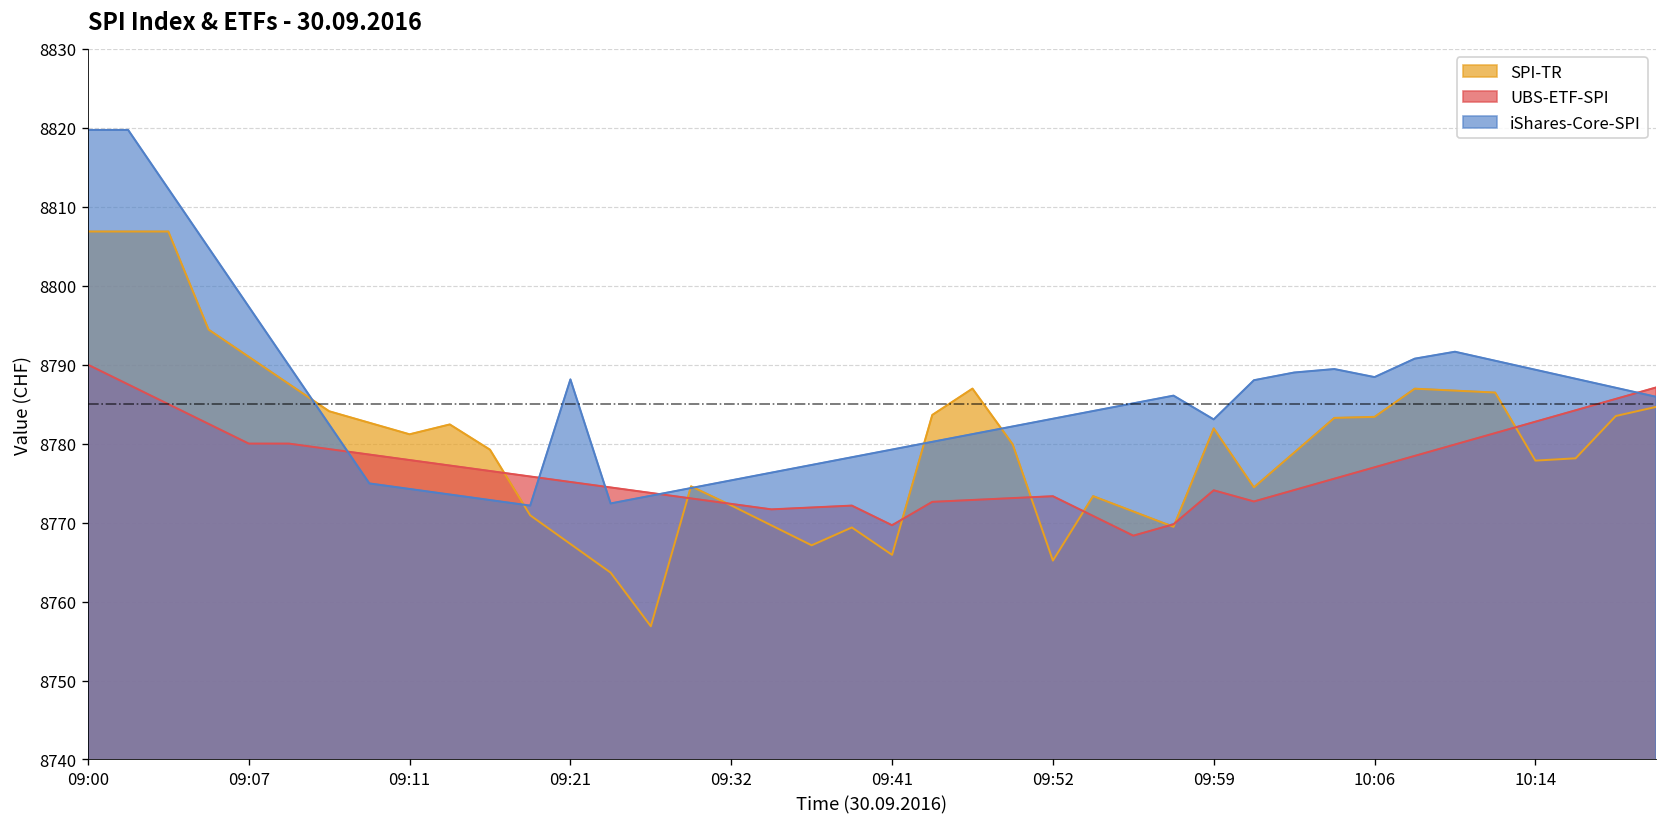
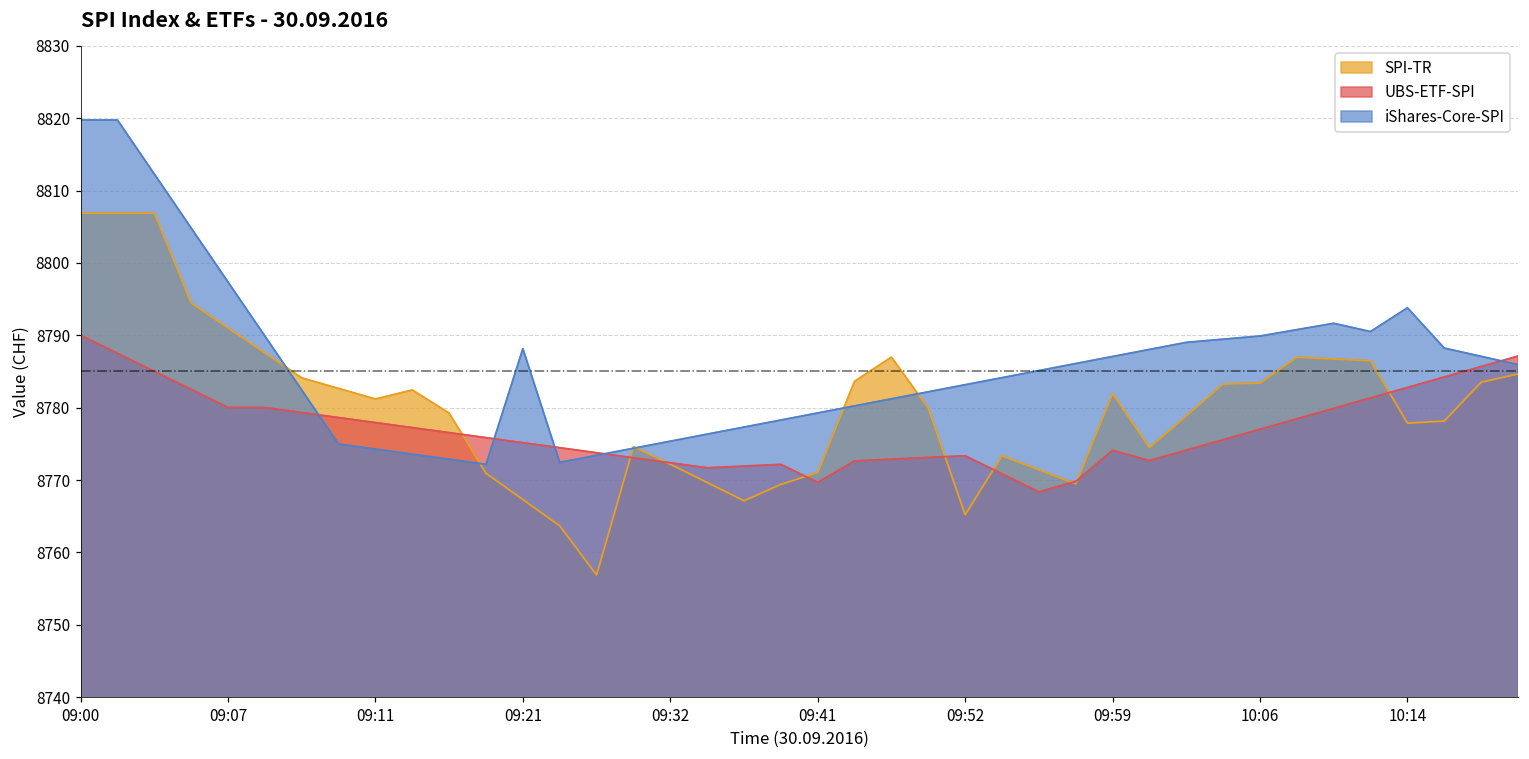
SPI-TR, 09:41: 8766 -> 8771
iShares-Core-SPI, 09:59: 8783 -> 8787
iShares-Core-SPI, 10:06: 8788 -> 8790
iShares-Core-SPI, 10:14: 8789 -> 8794
